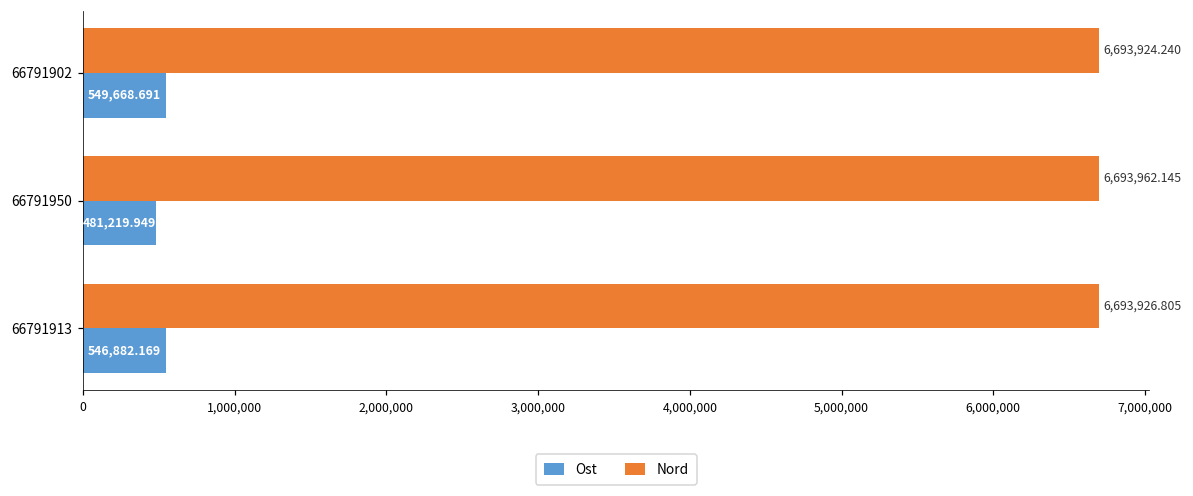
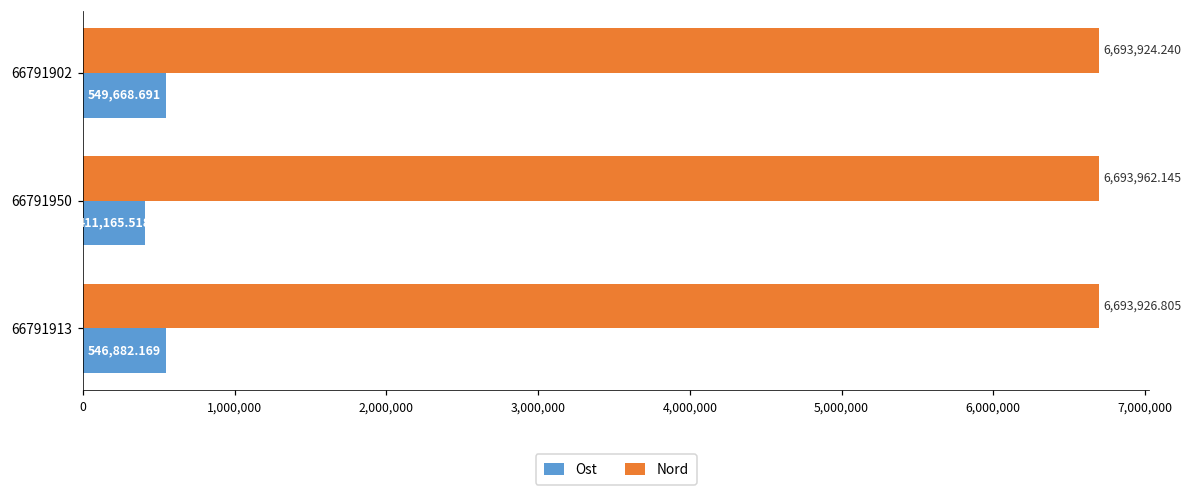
Ost, 66791950: 481,219.949 -> 411,165.518
